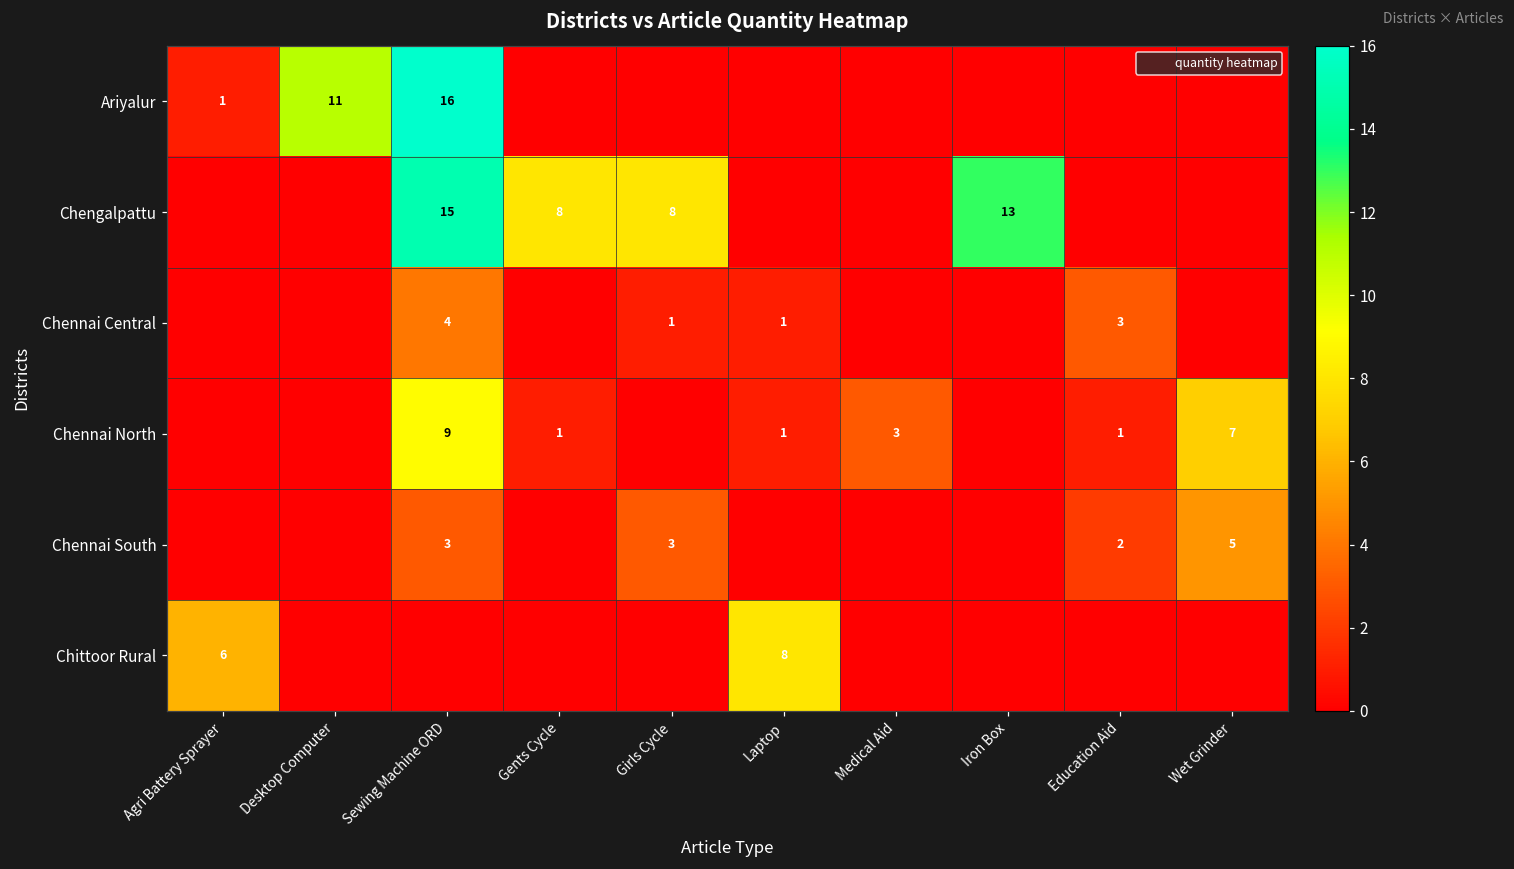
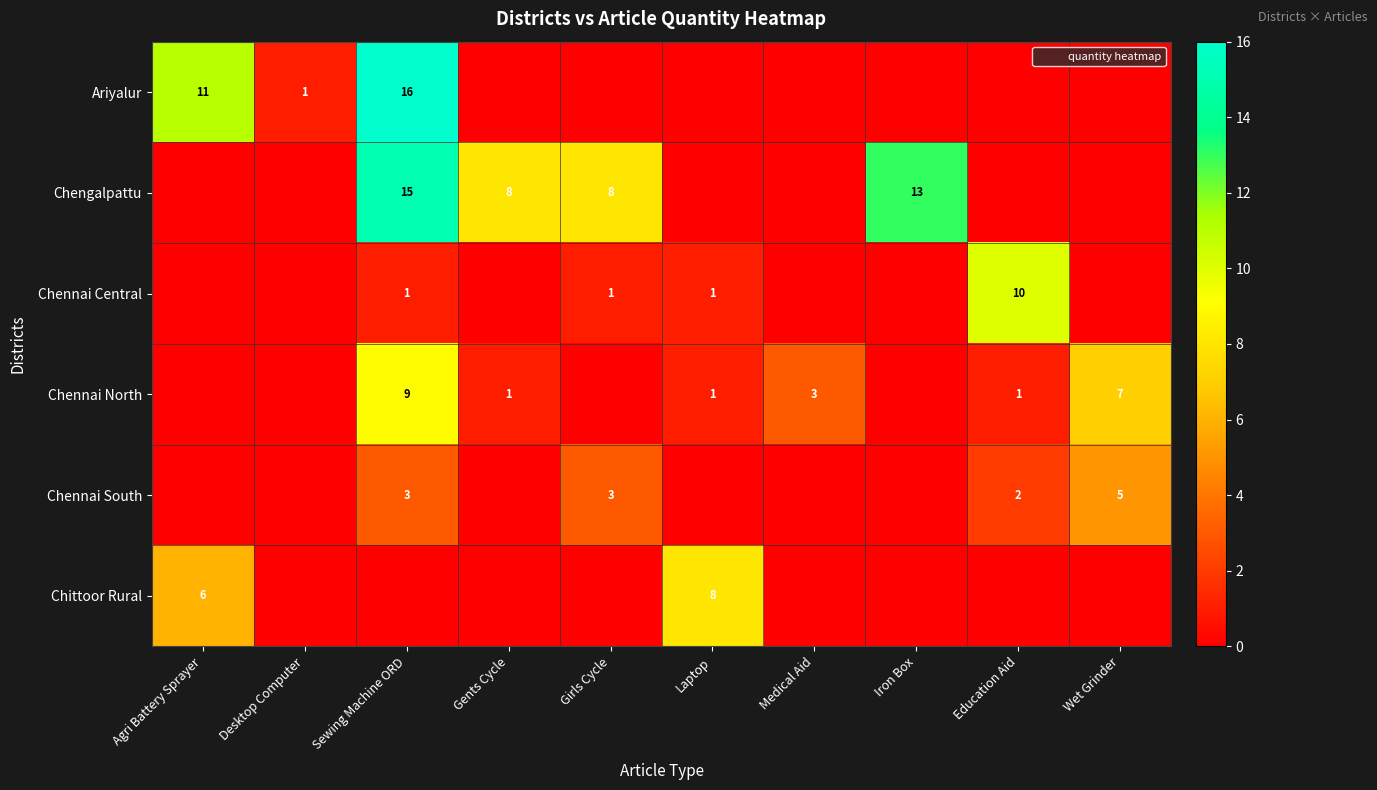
Ariyalur, Agri Battery Sprayer: 1 -> 11
Ariyalur, Desktop Computer: 11 -> 1
Chennai Central, Sewing Machine ORD: 4 -> 1
Chennai Central, Education Aid: 3 -> 10
